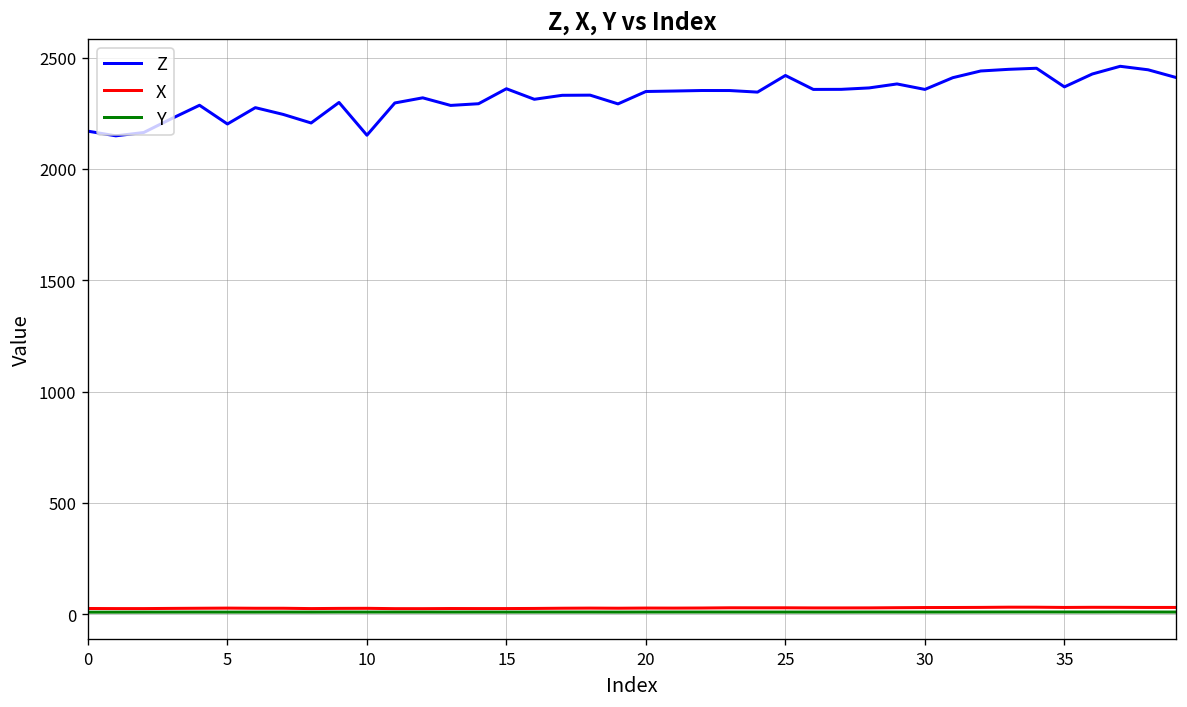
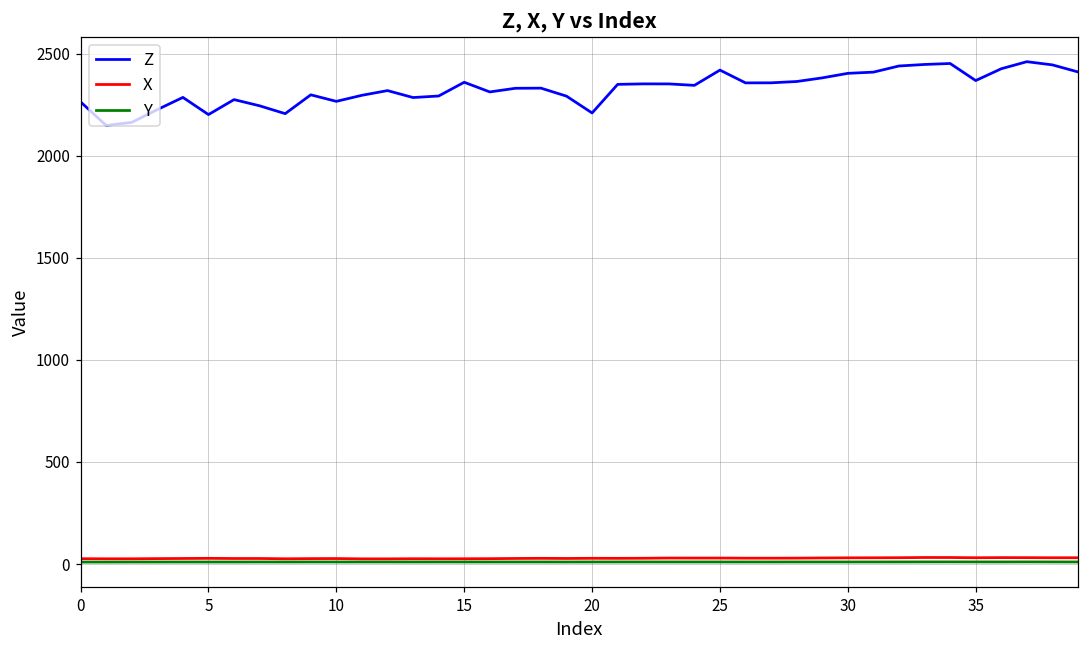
Z, 0: 2170 -> 2260
Z, 10: 2150 -> 2270
Z, 20: 2350 -> 2210
Z, 30: 2360 -> 2400
